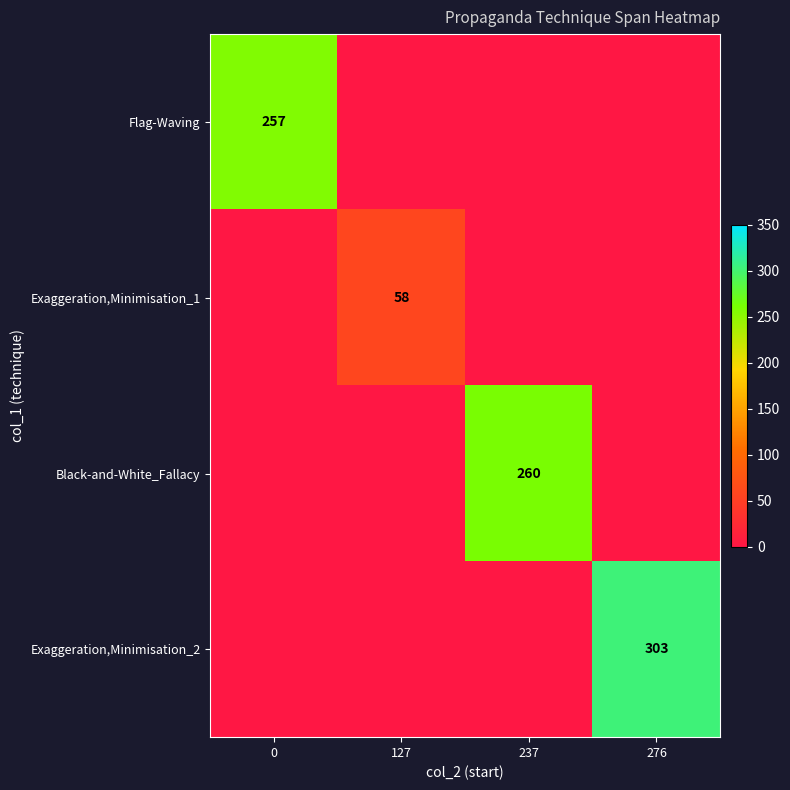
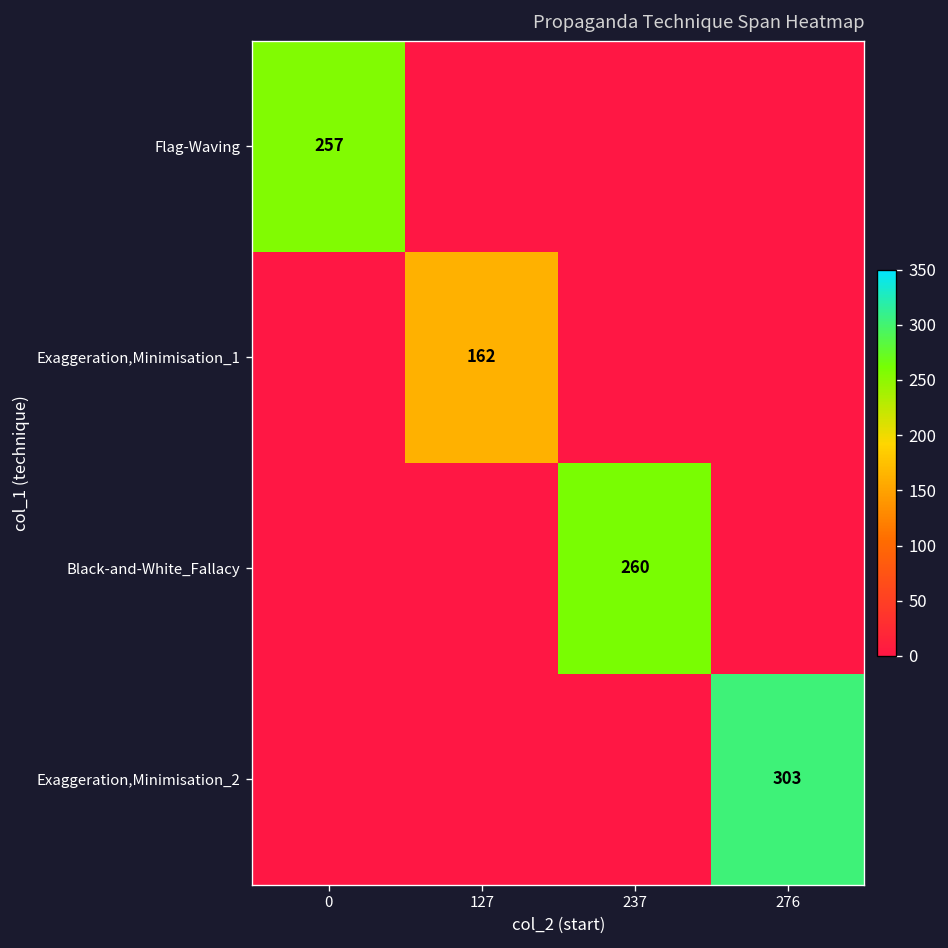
Exaggeration,Minimisation_1, 127: 58 -> 162
